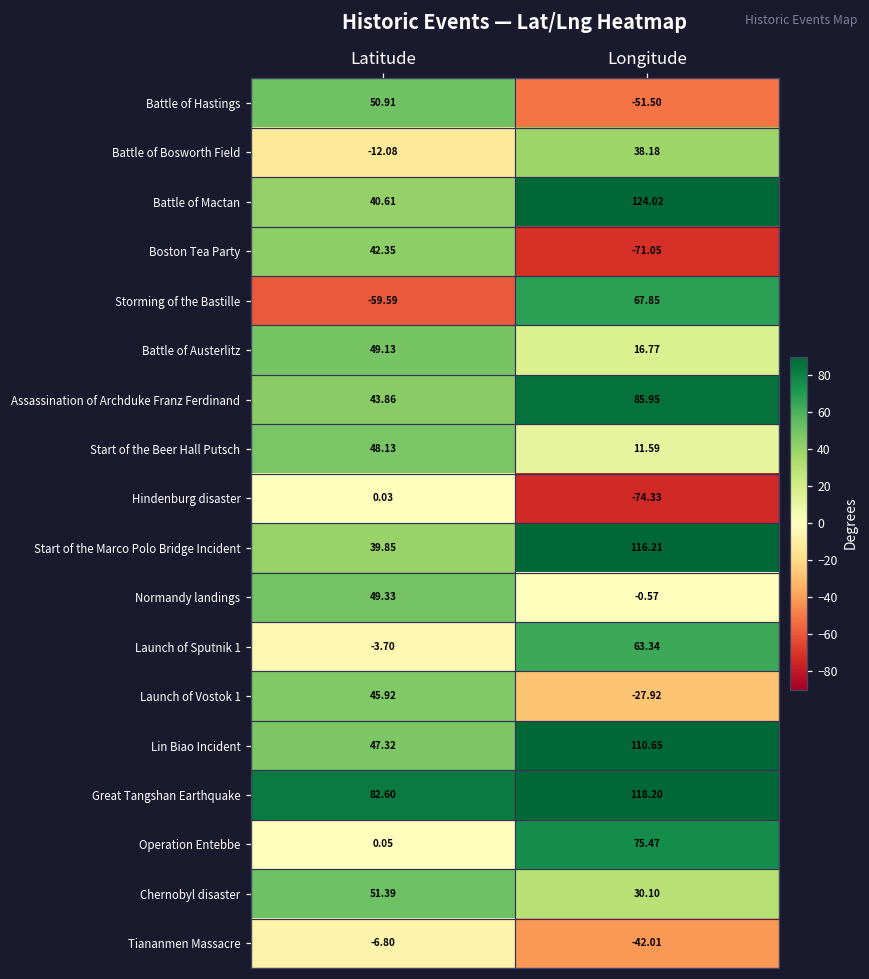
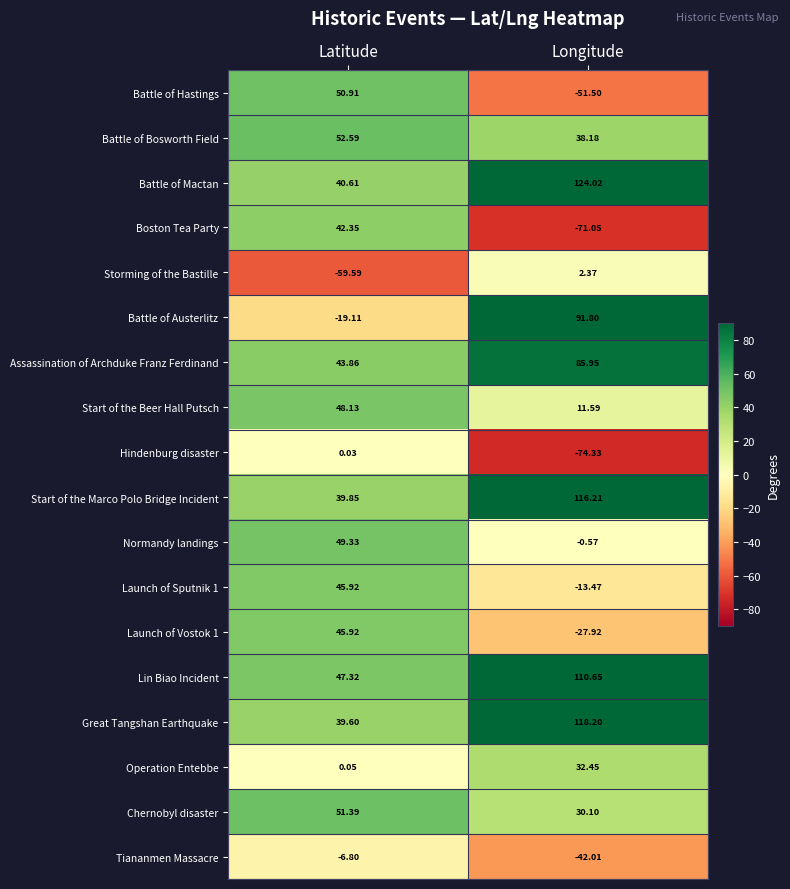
Battle of Bosworth Field, Latitude: -12.08 -> 52.59
Storming of the Bastille, Longitude: 67.85 -> 2.37
Battle of Austerlitz, Latitude: 49.13 -> -19.11
Battle of Austerlitz, Longitude: 16.77 -> 91.80
Launch of Sputnik 1, Latitude: -3.70 -> 45.92
Launch of Sputnik 1, Longitude: 63.34 -> -13.47
Great Tangshan Earthquake, Latitude: 82.60 -> 39.60
Operation Entebbe, Longitude: 75.47 -> 32.45
